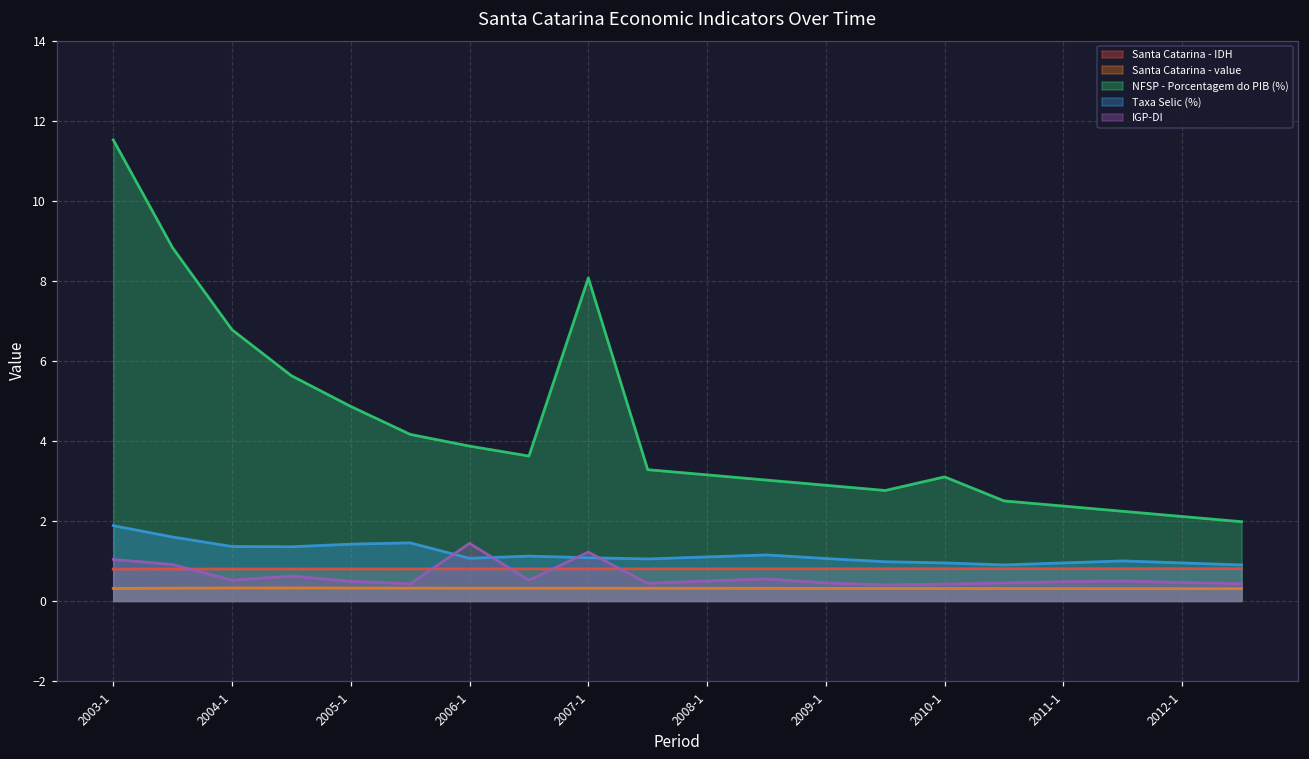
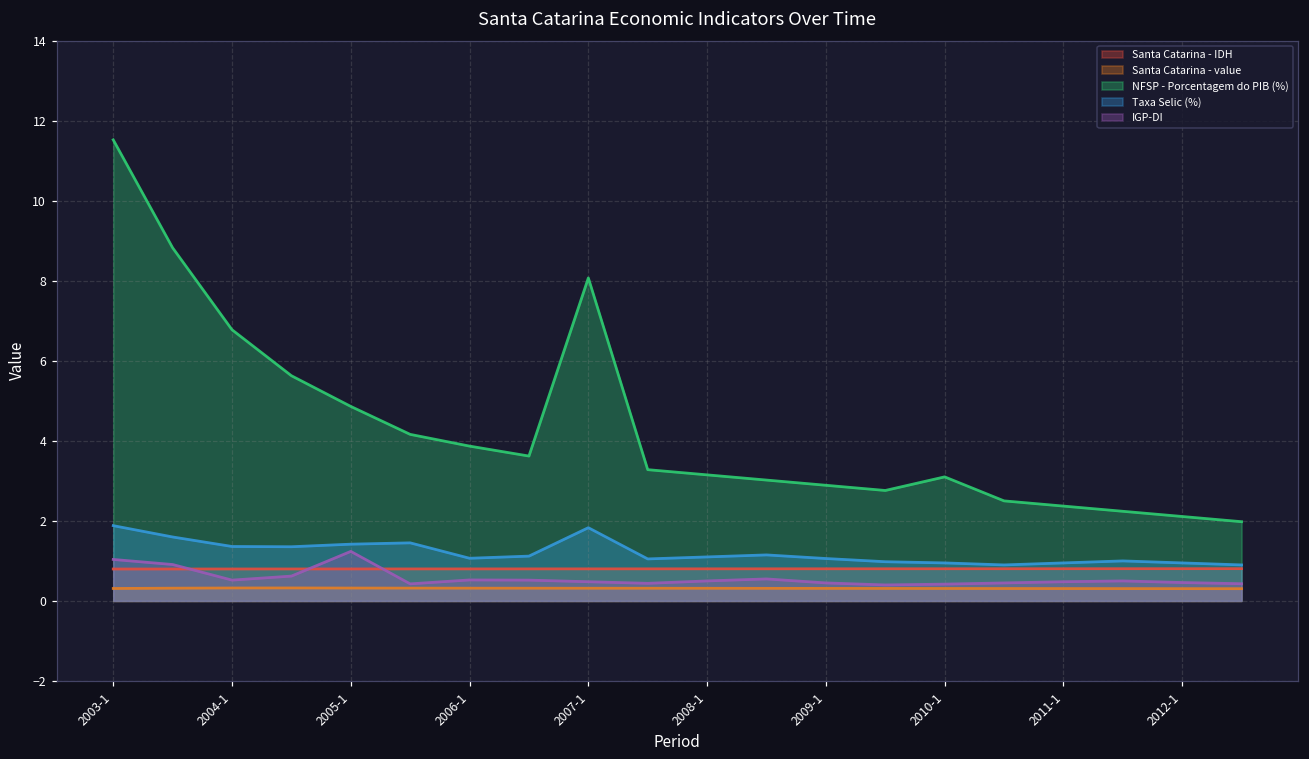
IGP-DI, 2005-1: 0.5 -> 1.2
IGP-DI, 2006-1: 1.4 -> 0.5
Taxa Selic (%), 2007-1: 1.1 -> 1.8
IGP-DI, 2007-1: 1.2 -> 0.5
